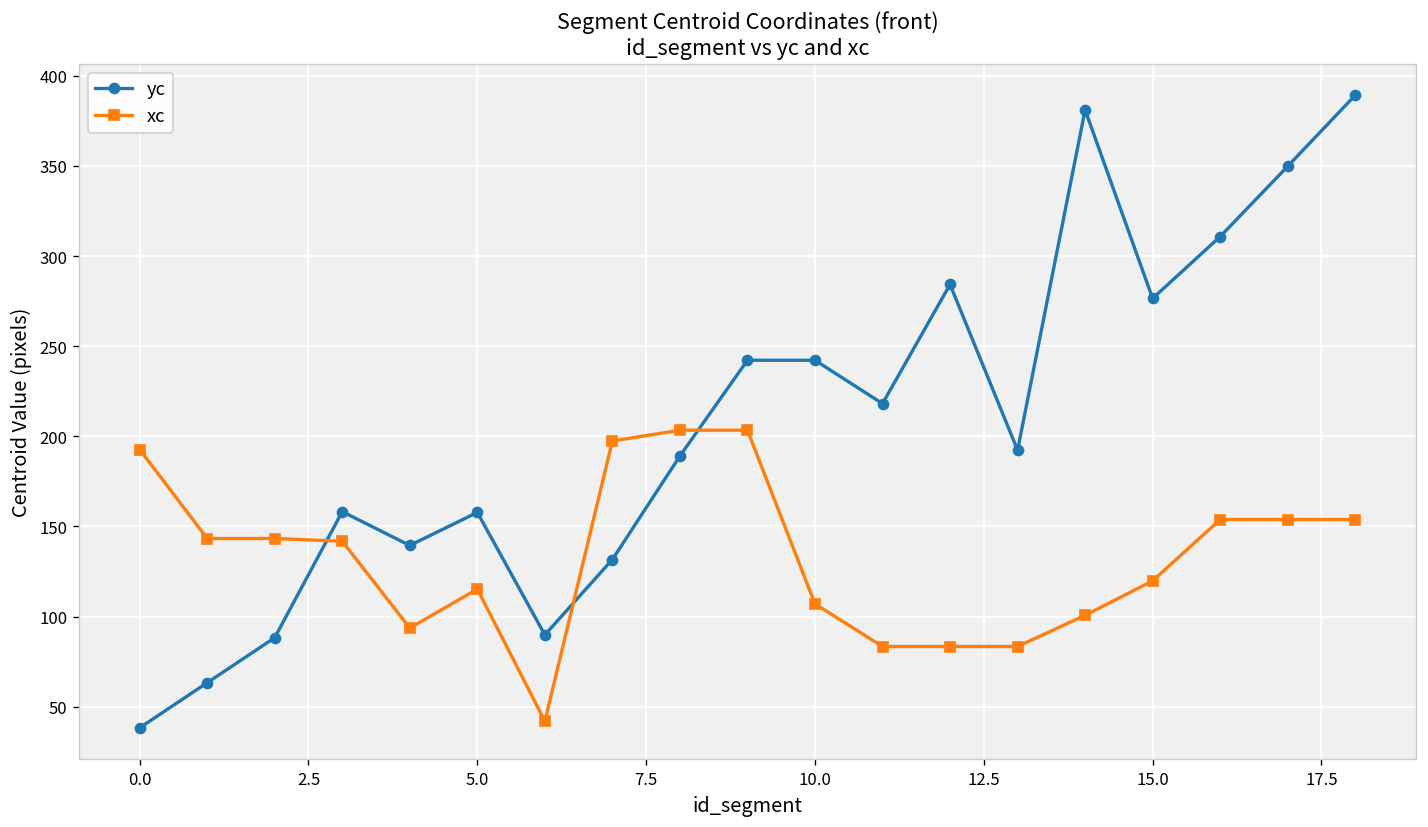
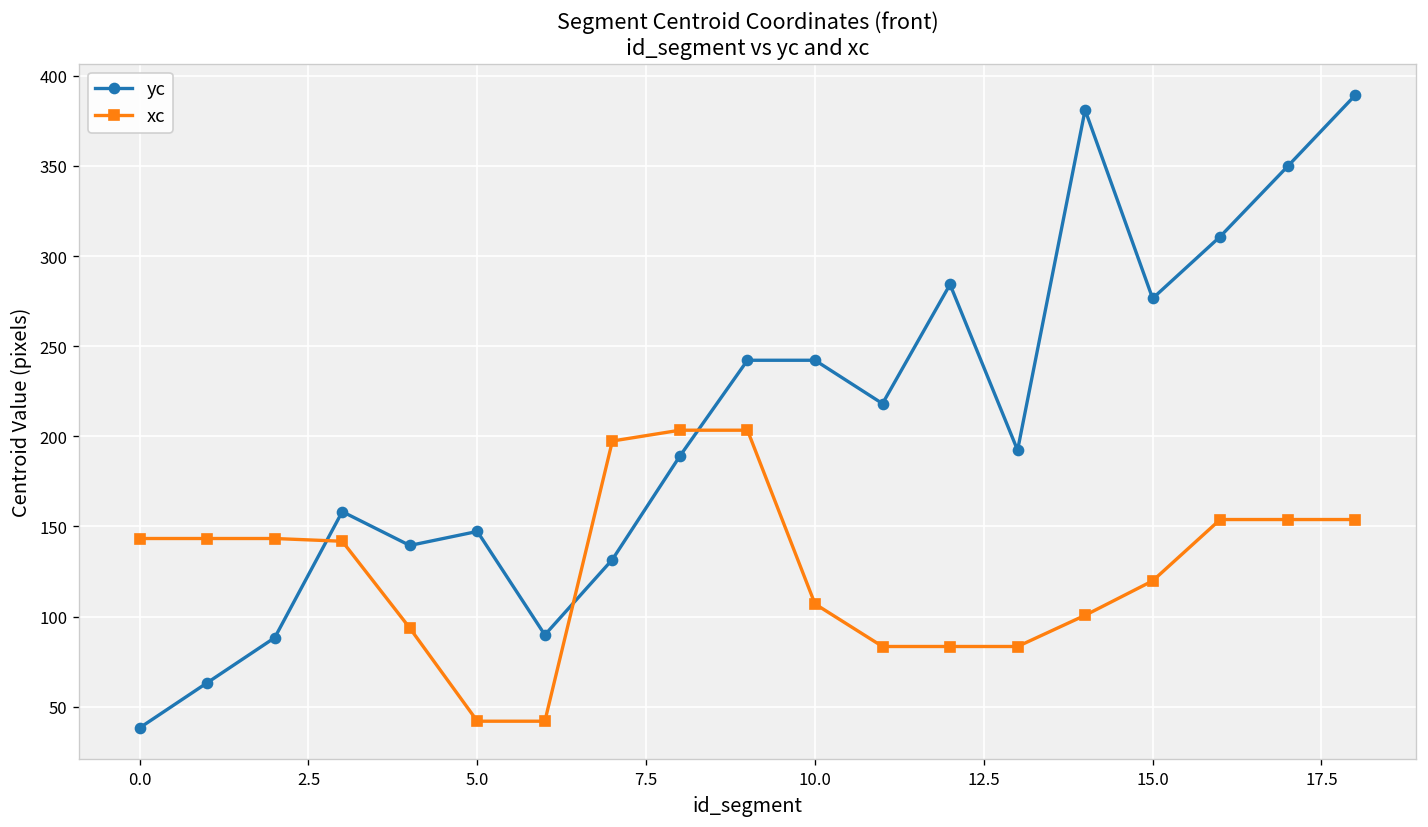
xc, 0.0: 193 -> 143
yc, 5.0: 158 -> 147
xc, 5.0: 115 -> 42
